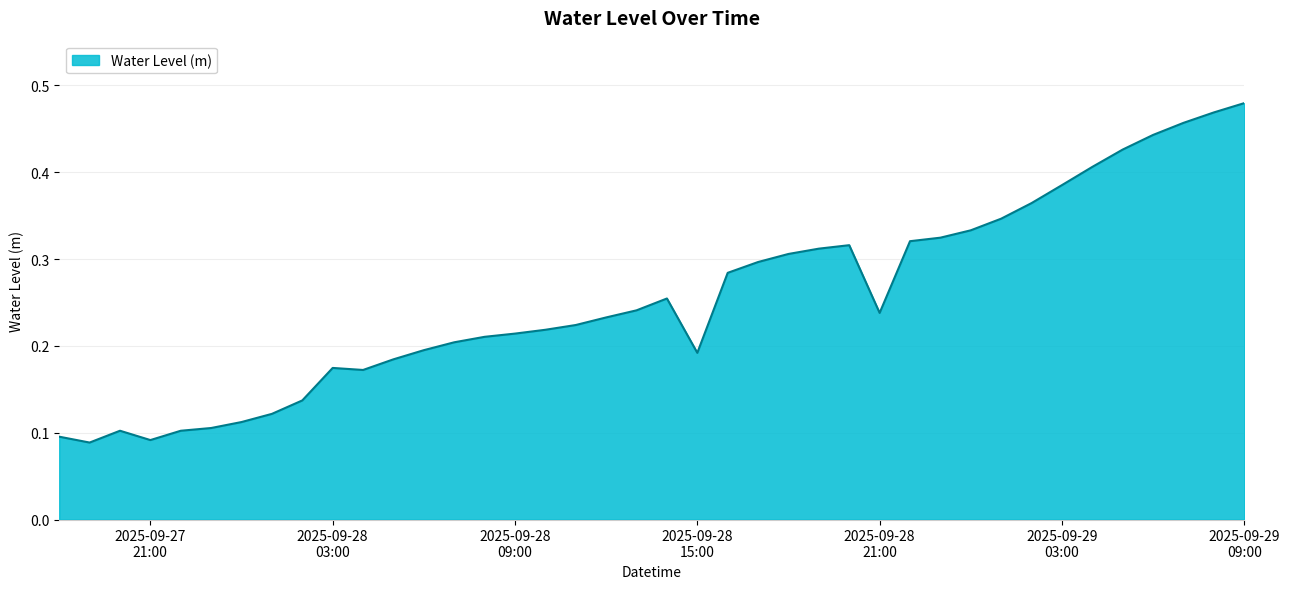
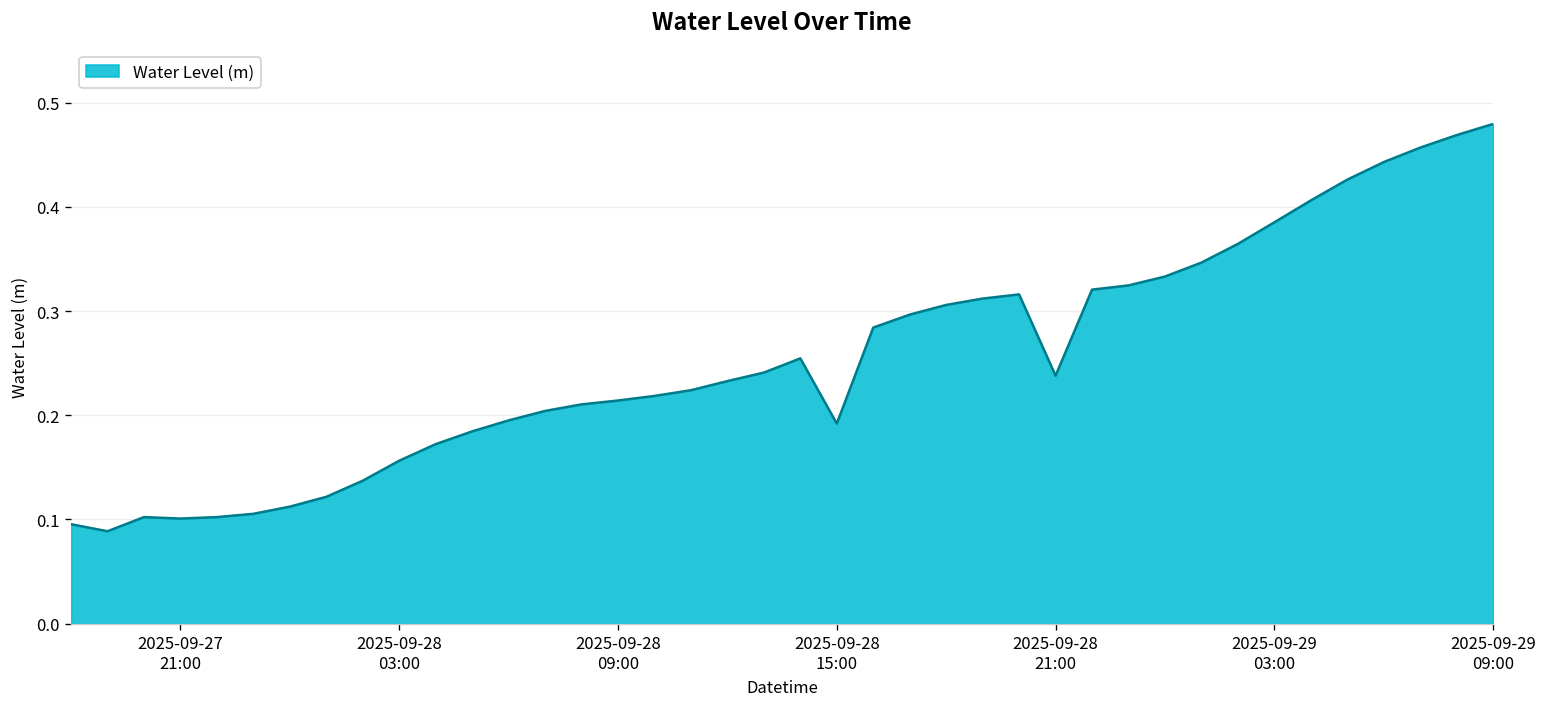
2025-09-27 21:00: 0.09 -> 0.10
2025-09-28 03:00: 0.17 -> 0.16
